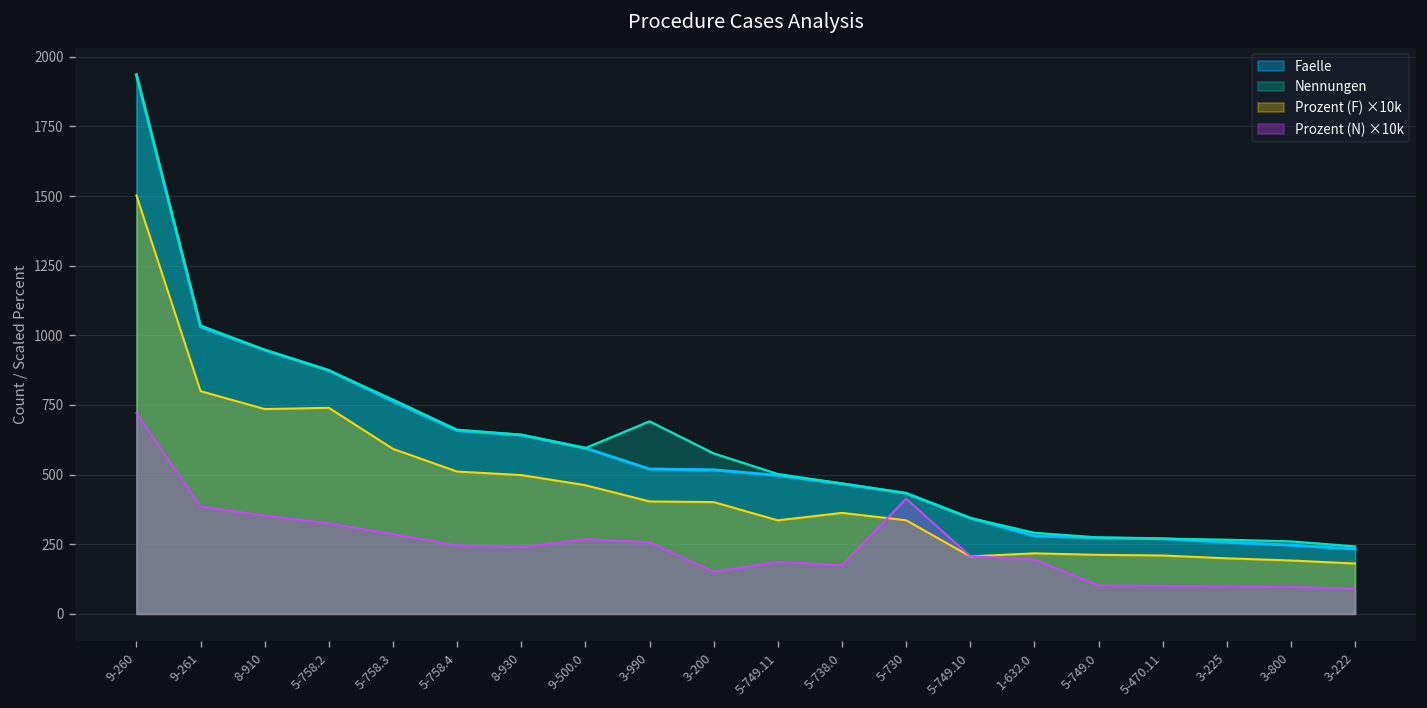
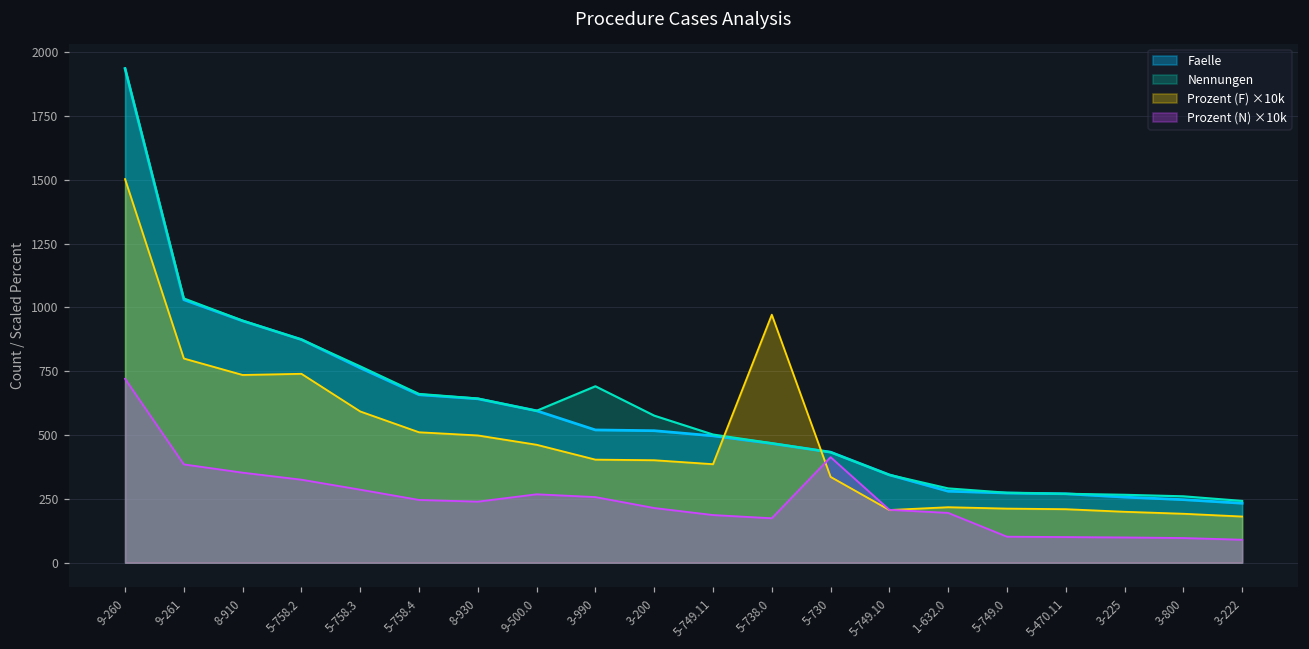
Prozent (N) ×10k, 3-200: 150 -> 210
Prozent (F) ×10k, 5-749.11: 340 -> 390
Prozent (F) ×10k, 5-738.0: 360 -> 970
